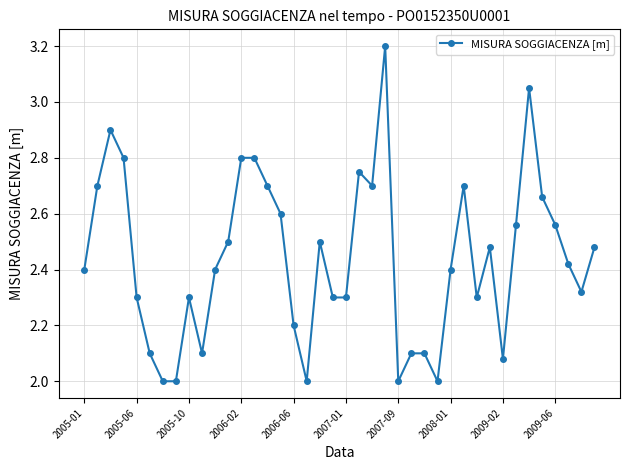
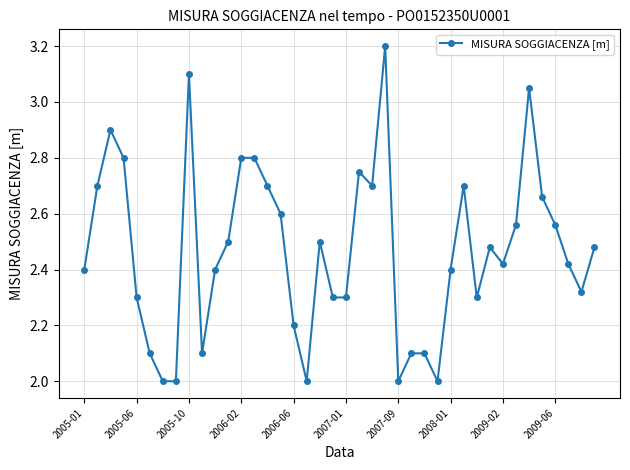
2005-10: 2.3 -> 3.1
2009-02: 2.08 -> 2.42
